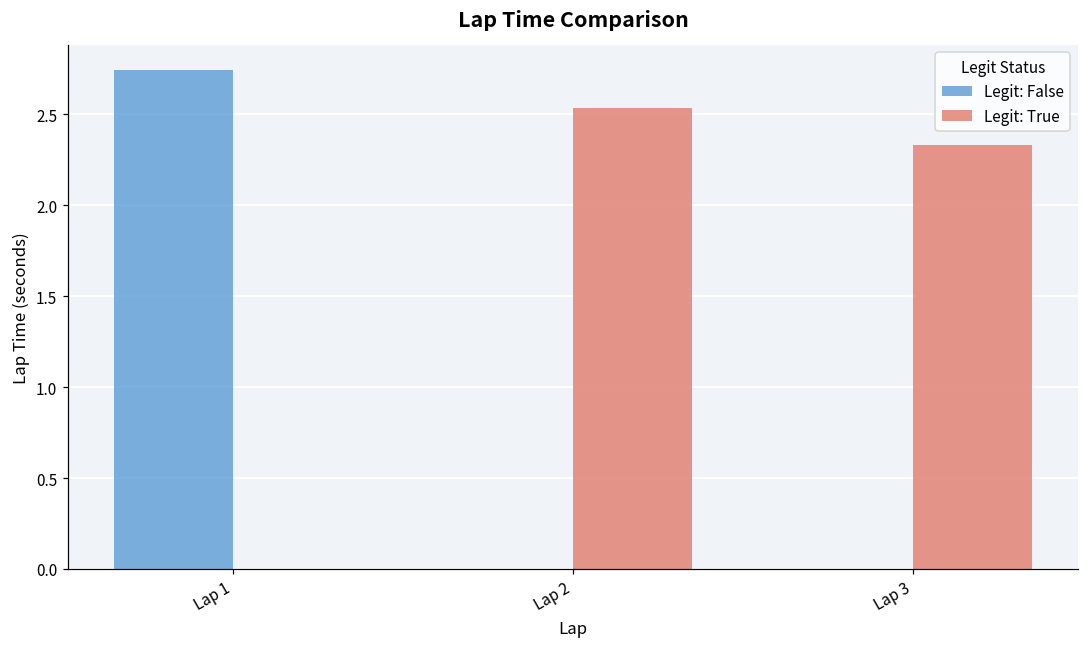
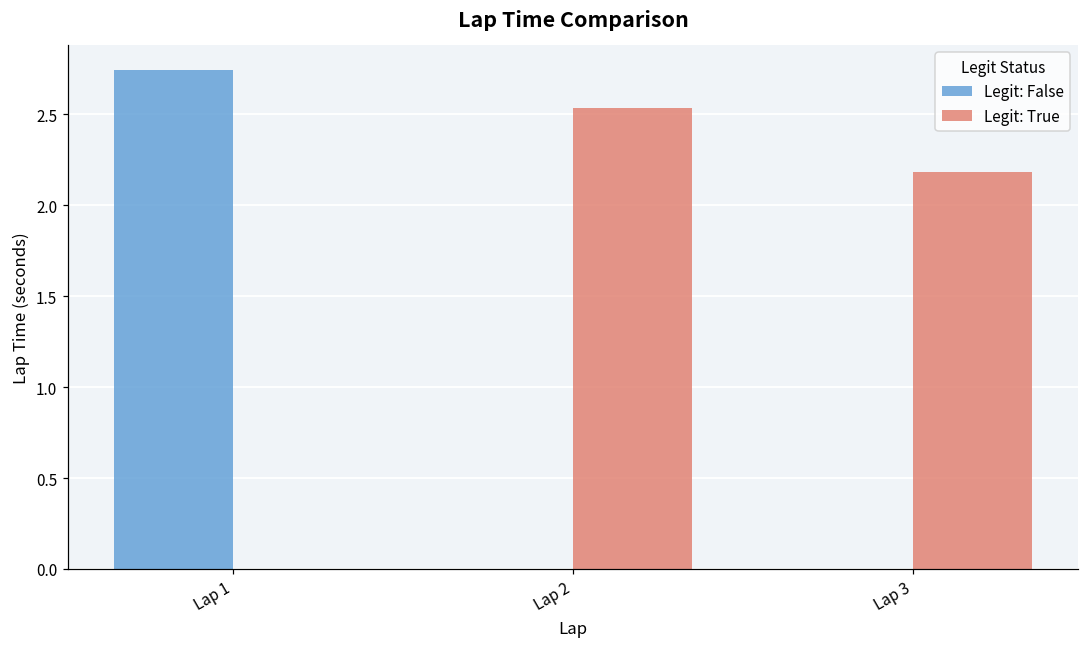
Legit: True, Lap 3: 2.33 -> 2.18
